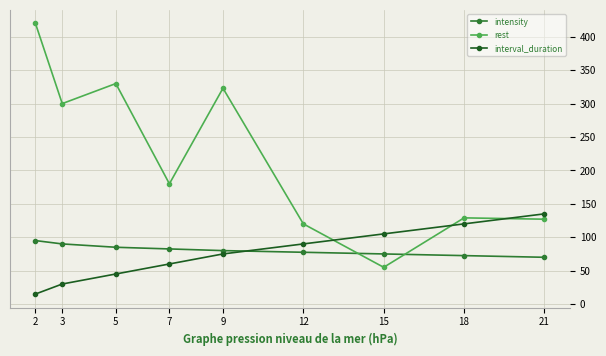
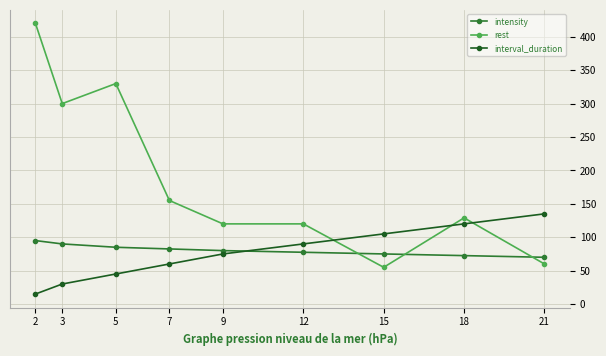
rest, 7: 180 -> 160
rest, 9: 320 -> 120
rest, 21: 130 -> 60
